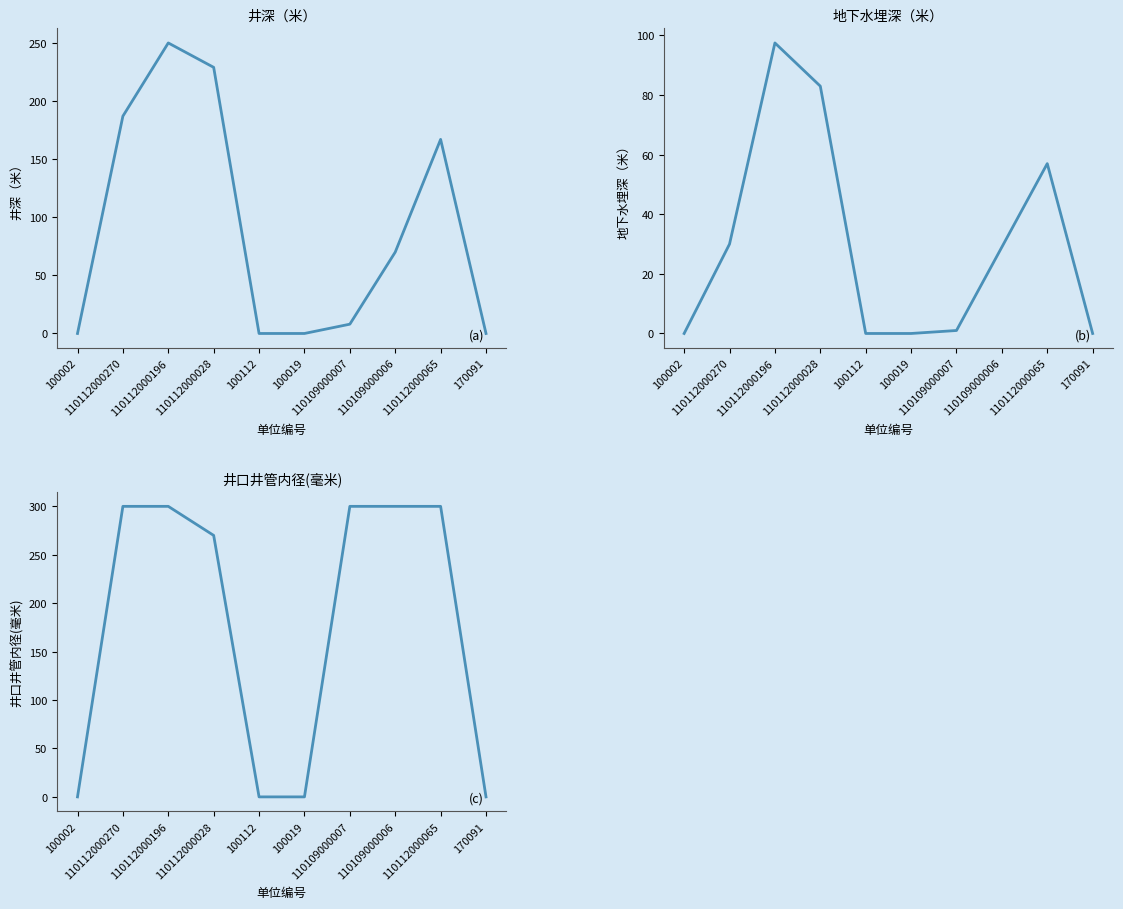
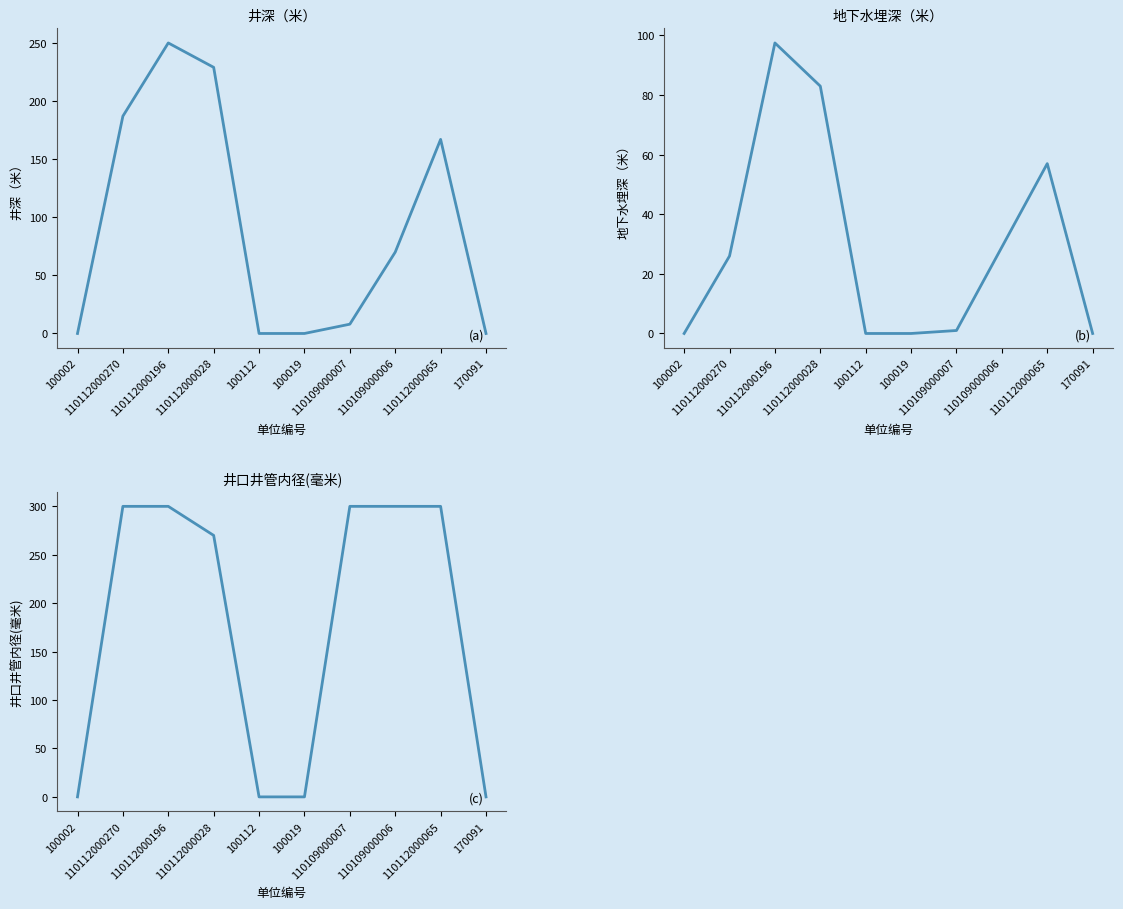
地下水埋深（米）, 110112000270: 30 -> 26
